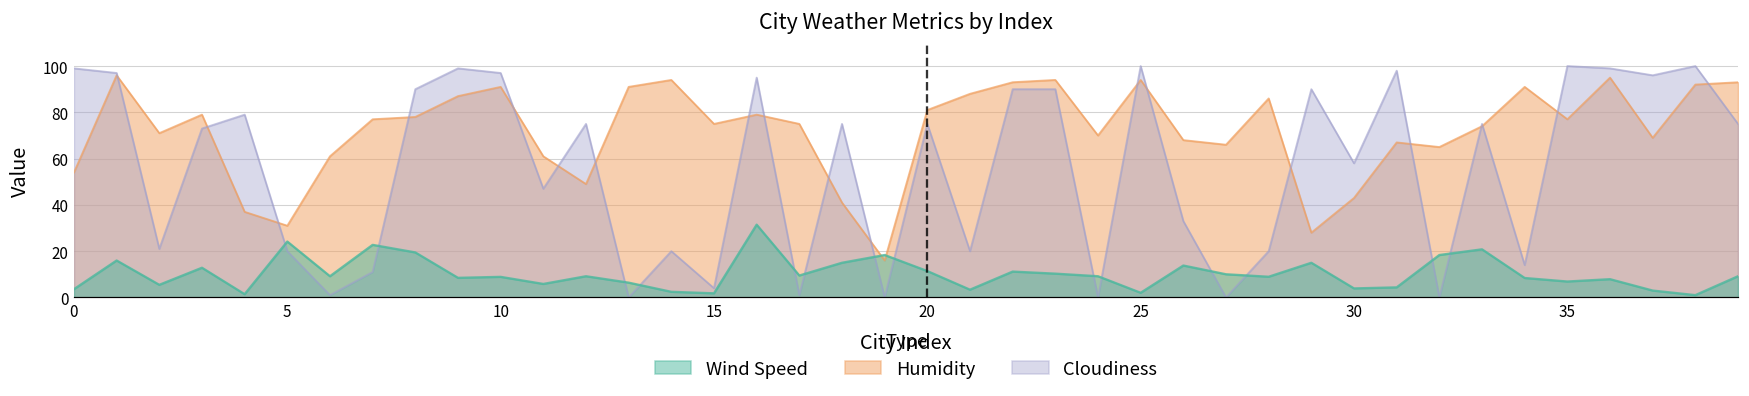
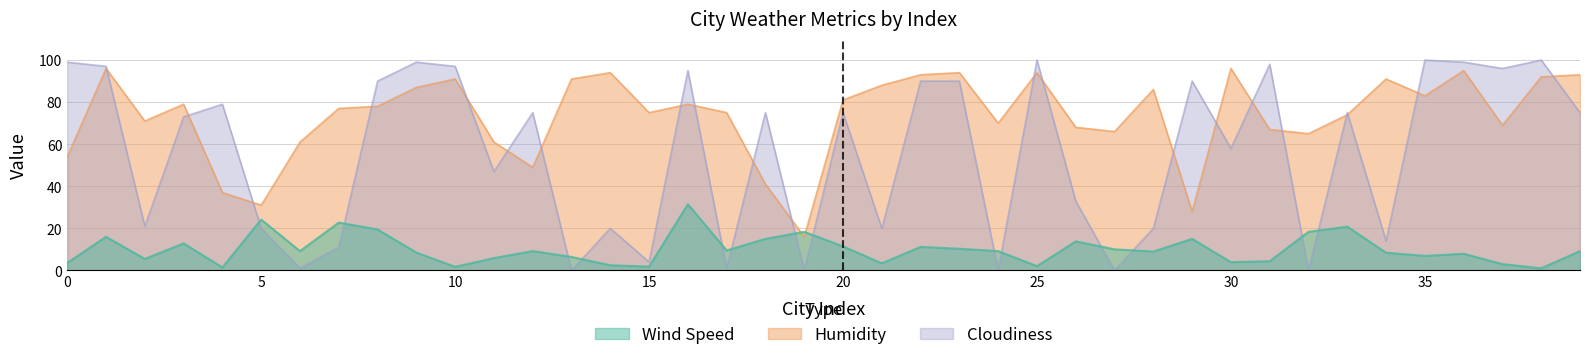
Wind Speed, 10: 9 -> 2
Humidity, 30: 43 -> 96
Humidity, 35: 77 -> 83
